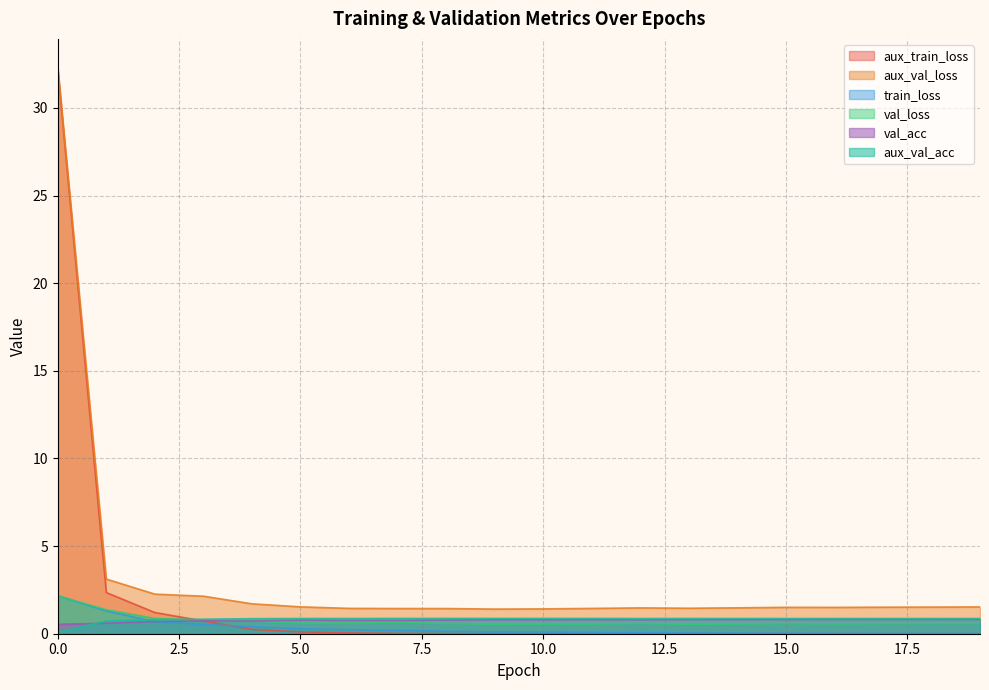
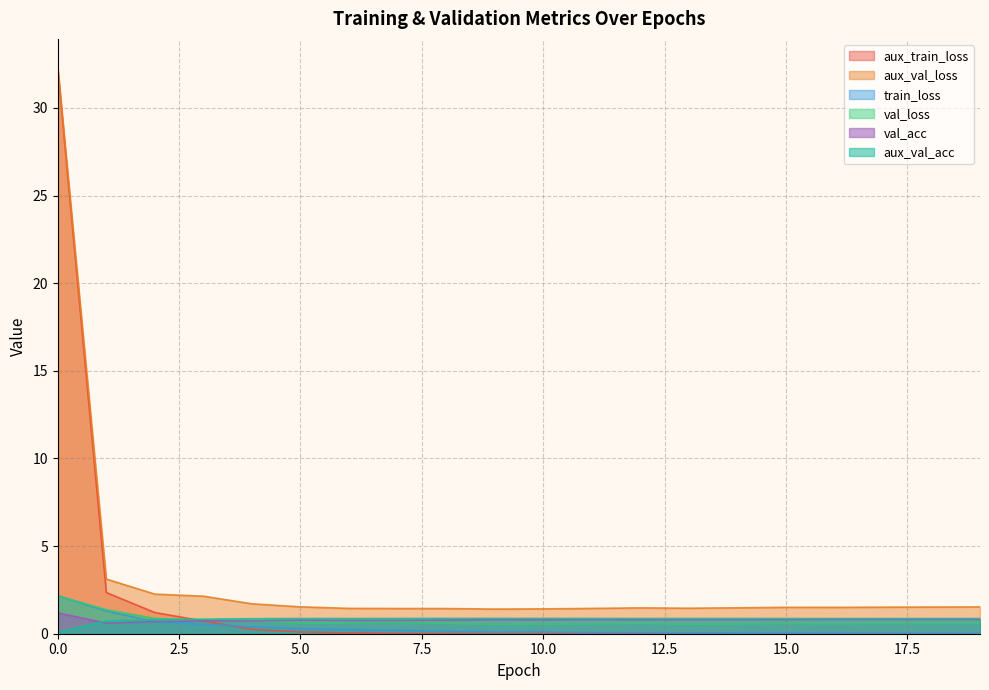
val_acc, 0.0: 0.5 -> 1.2
